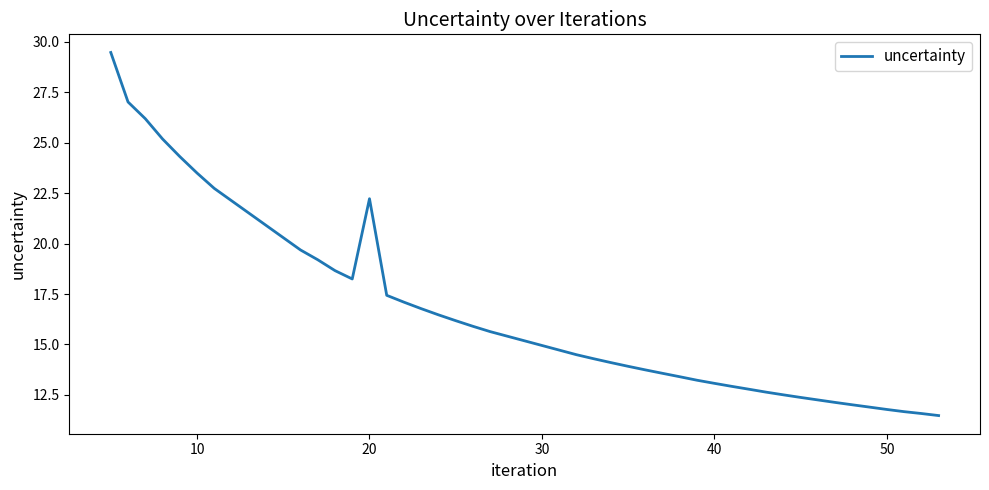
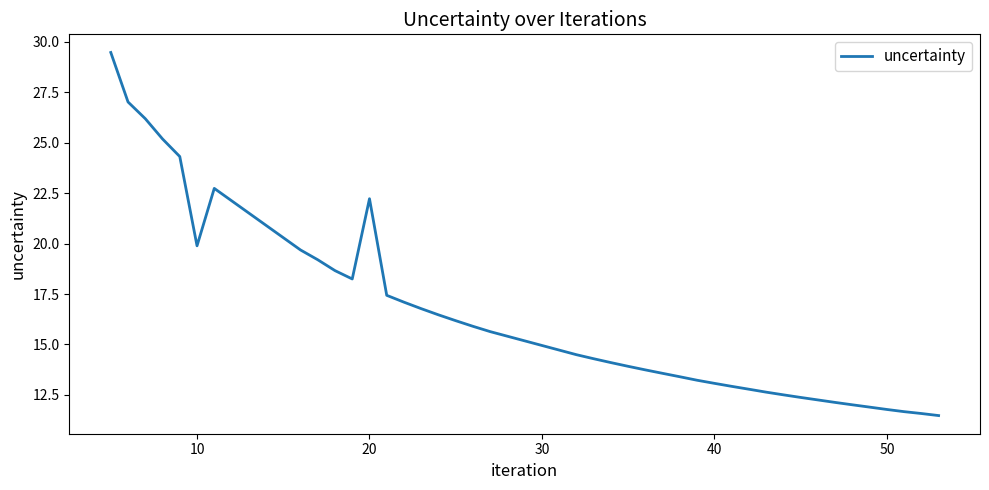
10: 23.5 -> 19.9
